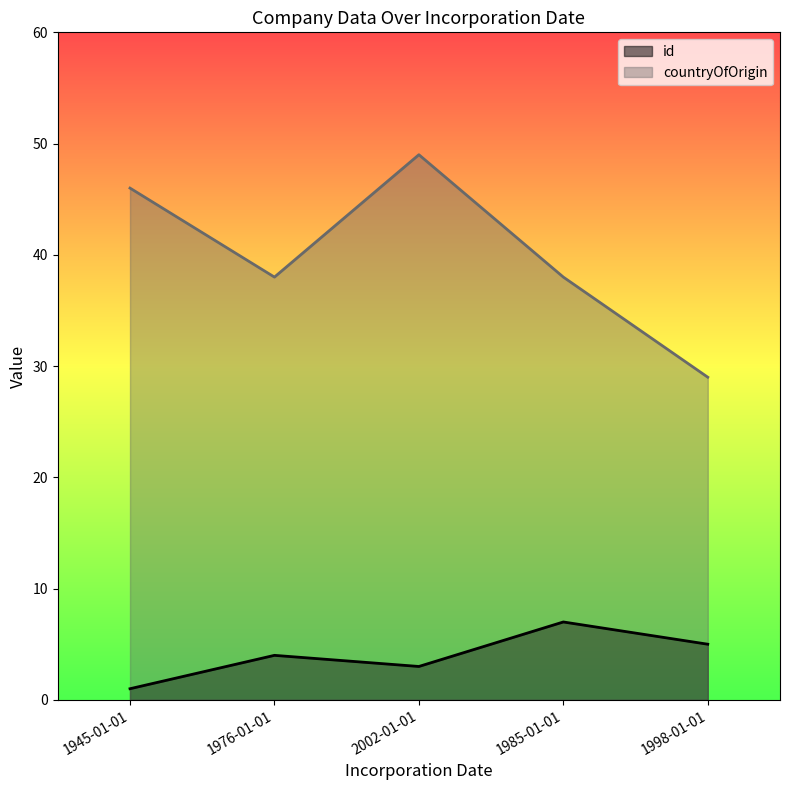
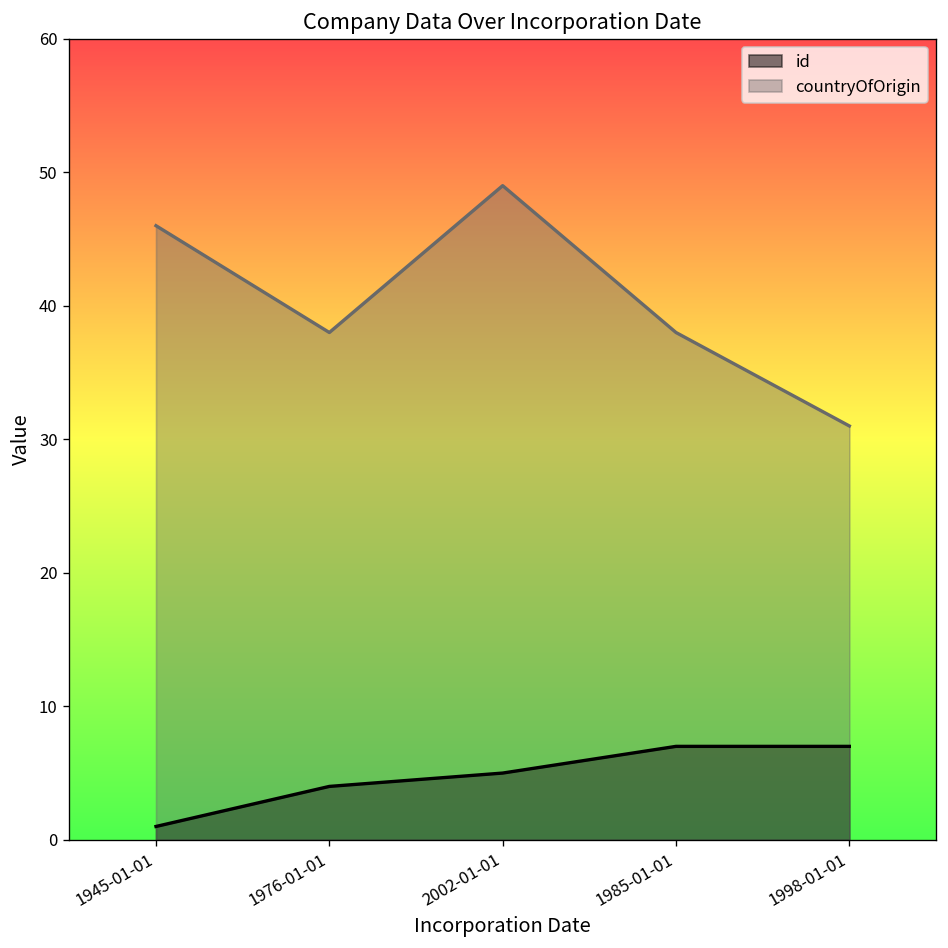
id, 2002-01-01: 3 -> 5
id, 1998-01-01: 5 -> 7
countryOfOrigin, 1998-01-01: 29 -> 31
